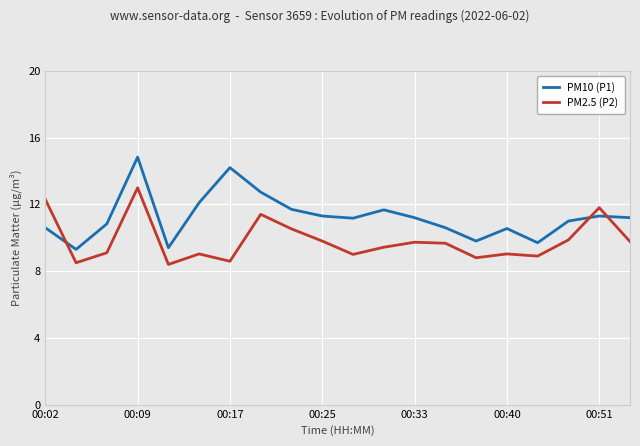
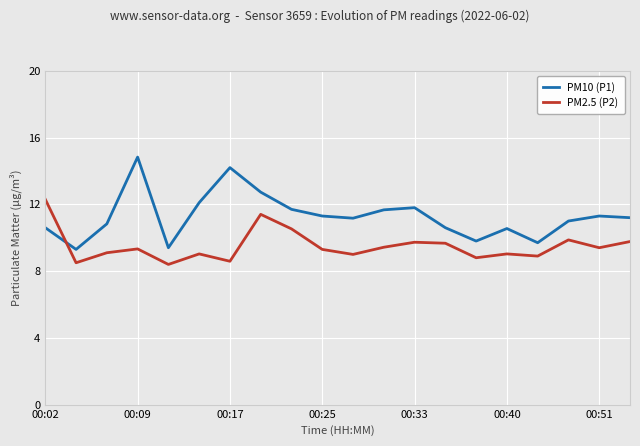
PM2.5 (P2), 00:09: 13.0 -> 9.3
PM2.5 (P2), 00:25: 9.8 -> 9.3
PM10 (P1), 00:33: 11.2 -> 11.8
PM2.5 (P2), 00:51: 11.8 -> 9.4
